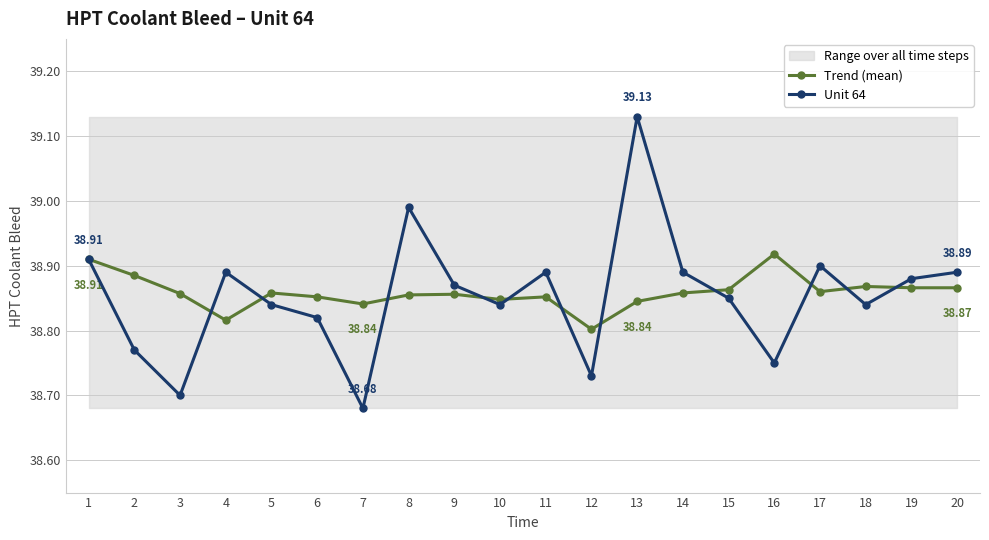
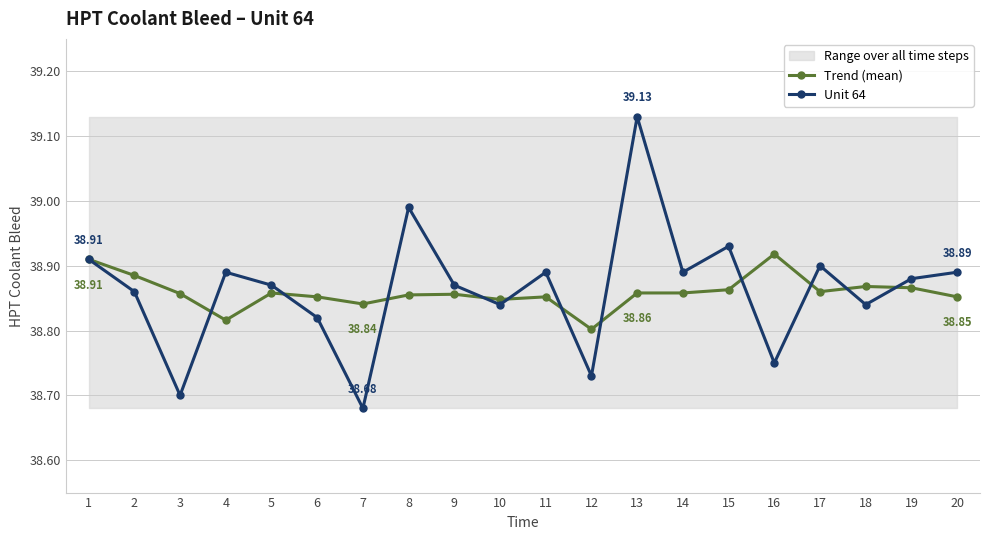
Unit 64, 2: 38.77 -> 38.86
Unit 64, 5: 38.84 -> 38.87
Trend (mean), 13: 38.84 -> 38.86
Unit 64, 15: 38.85 -> 38.93
Trend (mean), 20: 38.87 -> 38.85
